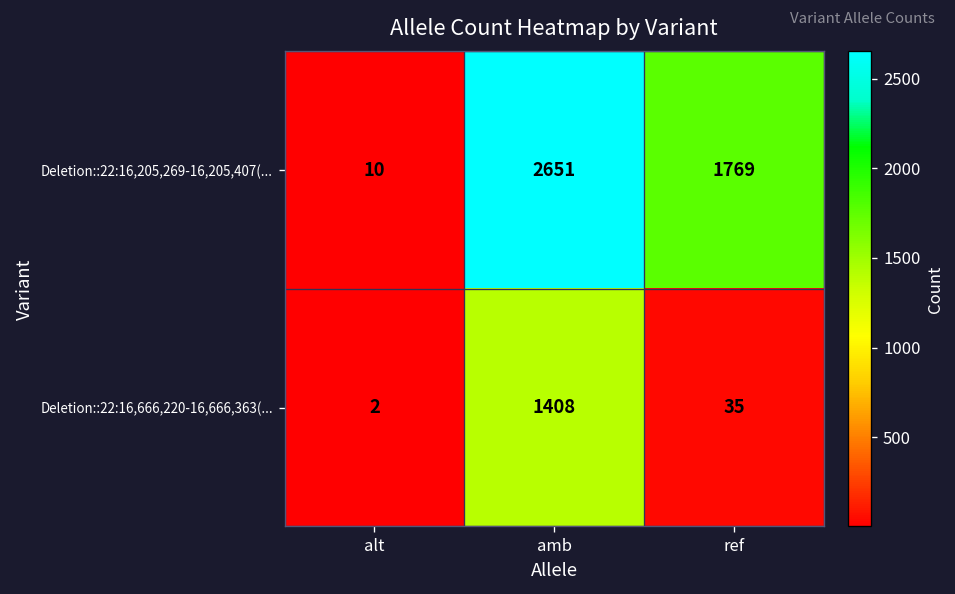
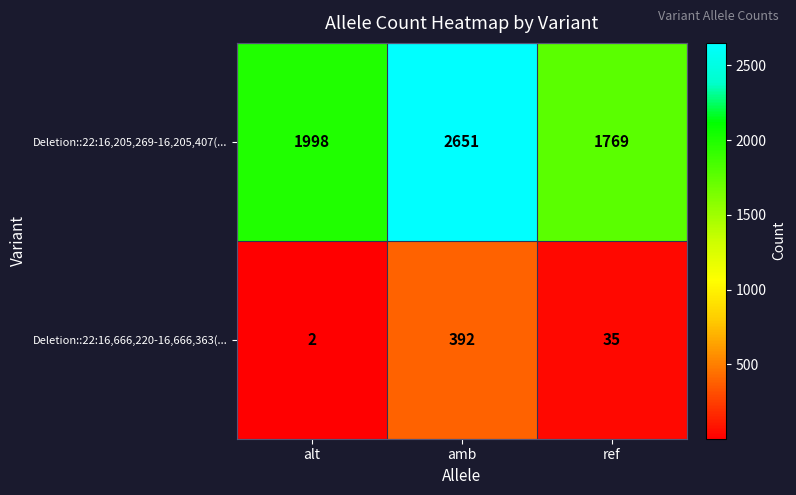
Deletion::22:16,205,269-16,205,407(..., alt: 10 -> 1998
Deletion::22:16,666,220-16,666,363(..., amb: 1408 -> 392
